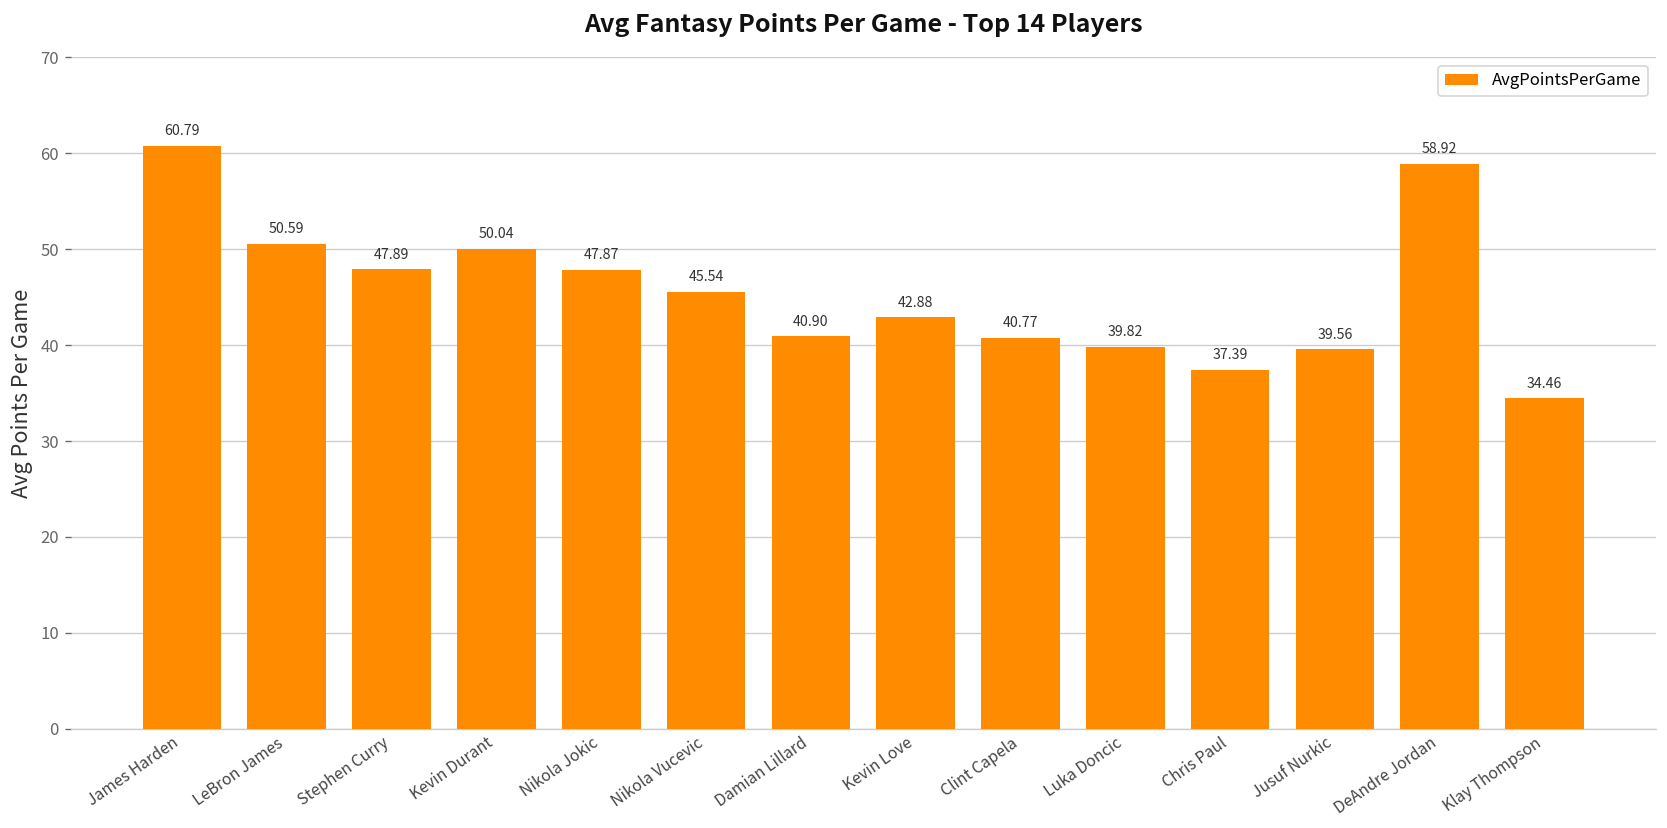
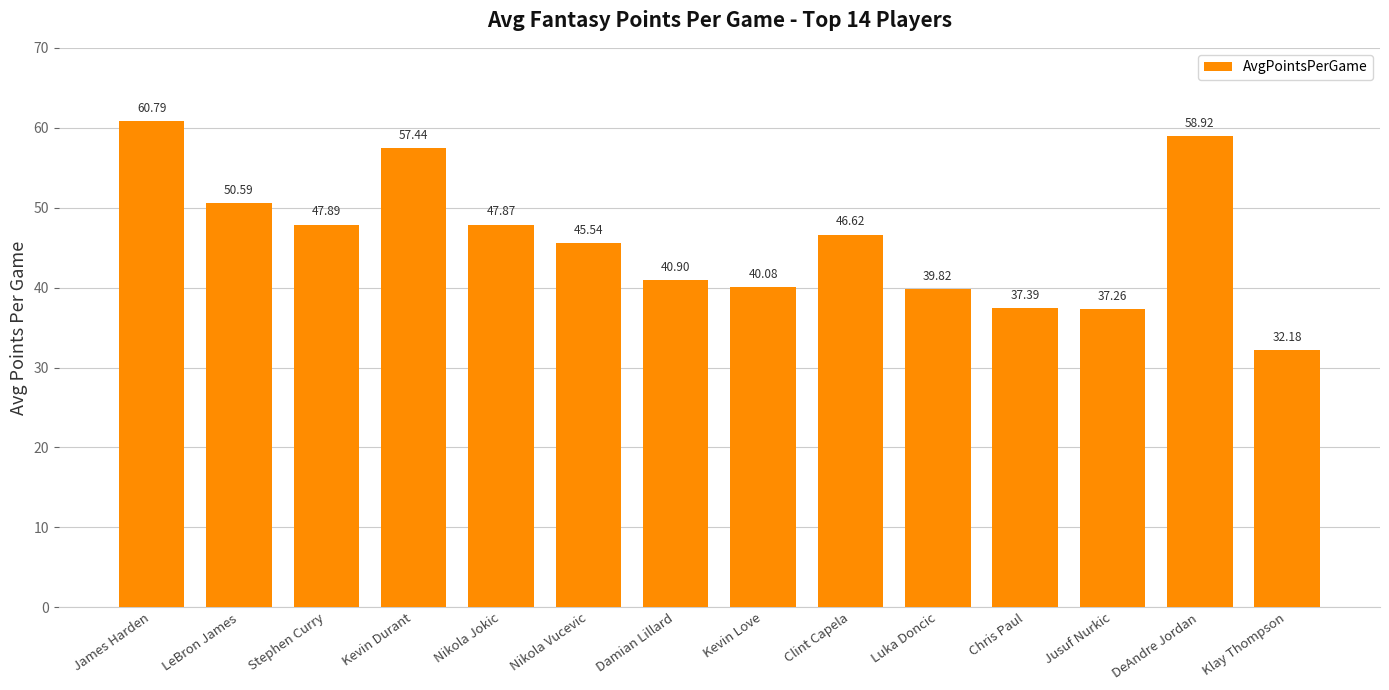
Kevin Durant: 50.04 -> 57.44
Kevin Love: 42.88 -> 40.08
Clint Capela: 40.77 -> 46.62
Jusuf Nurkic: 39.56 -> 37.26
Klay Thompson: 34.46 -> 32.18
